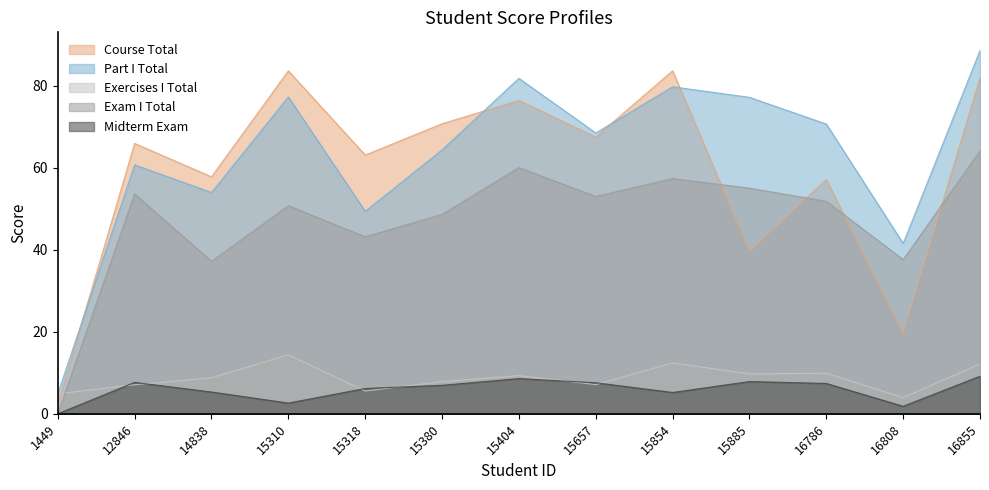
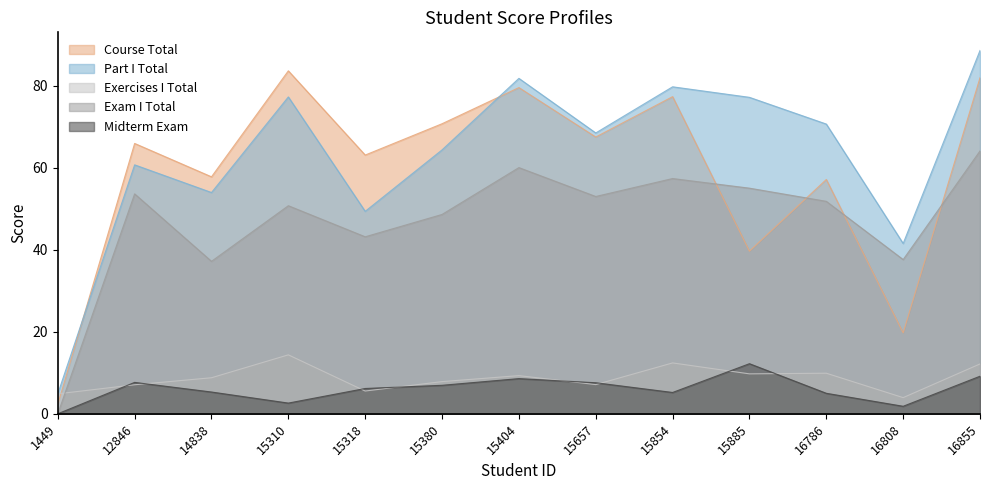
Course Total, 15404: 76 -> 80
Course Total, 15854: 84 -> 77
Midterm Exam, 15885: 8 -> 12
Midterm Exam, 16786: 7 -> 5
